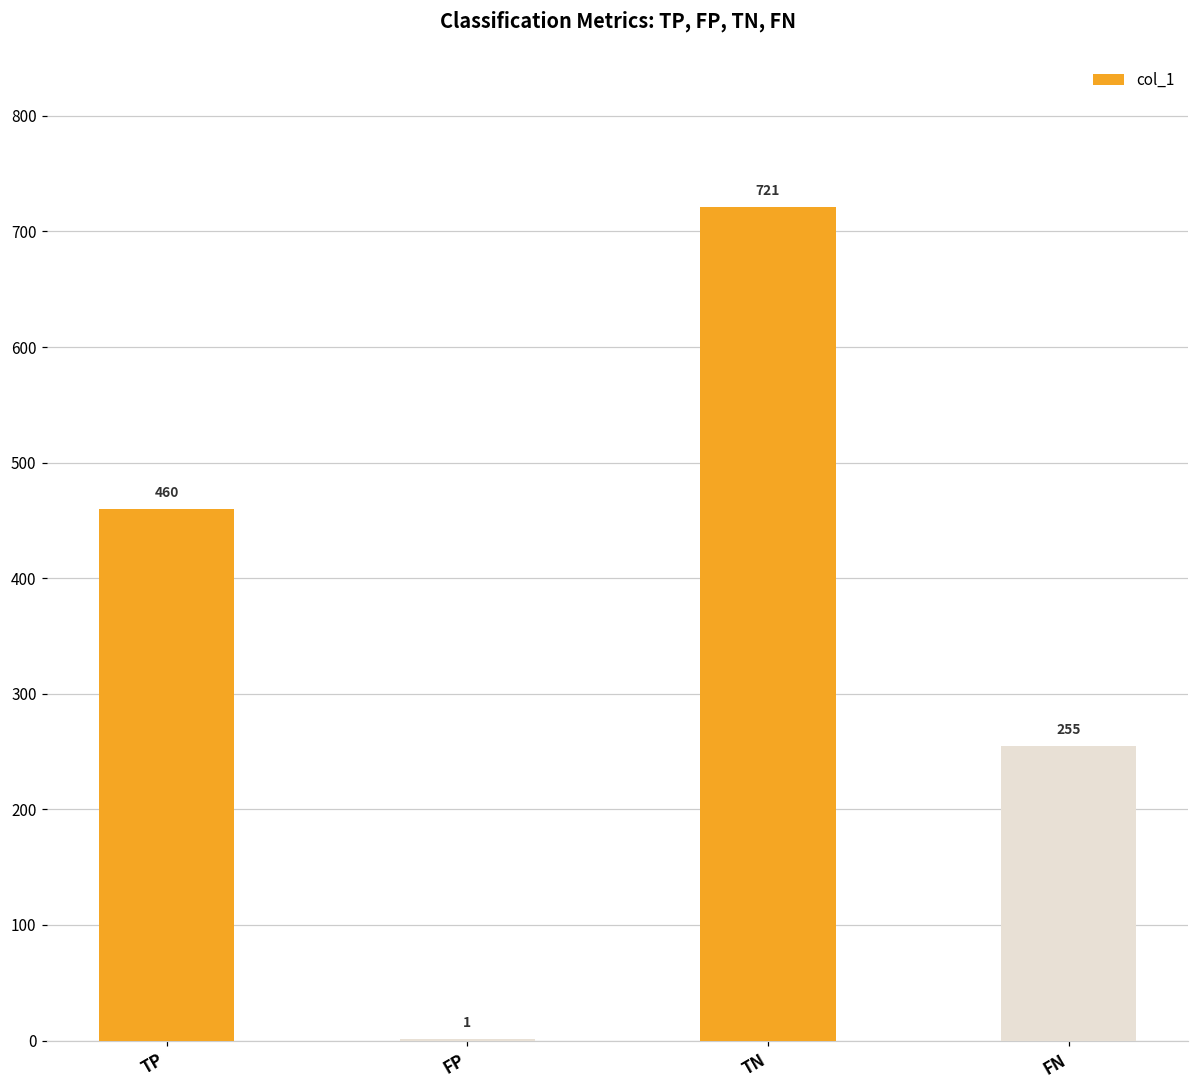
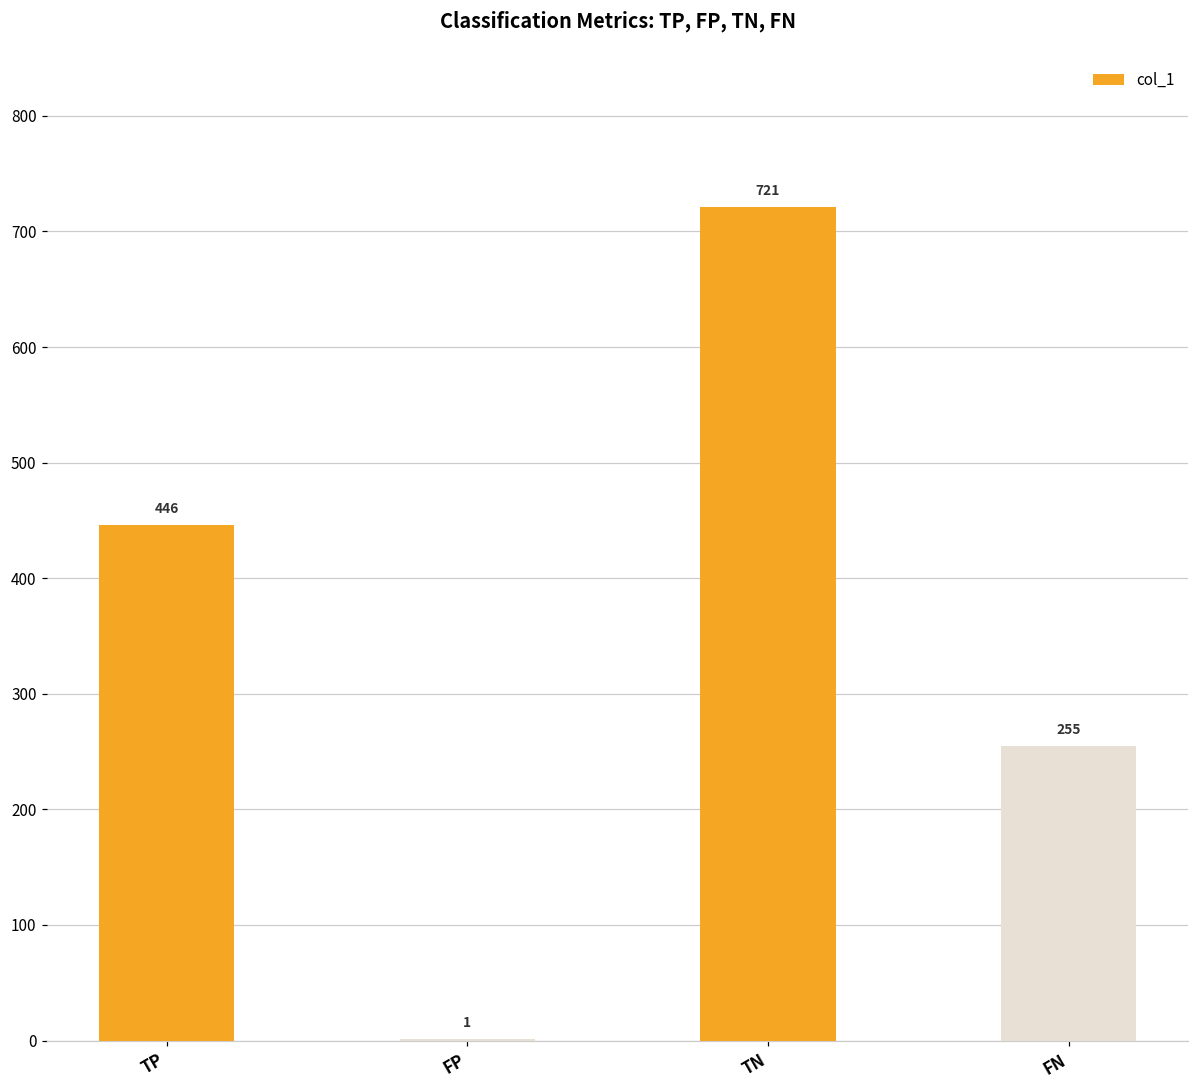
TP: 460 -> 446
